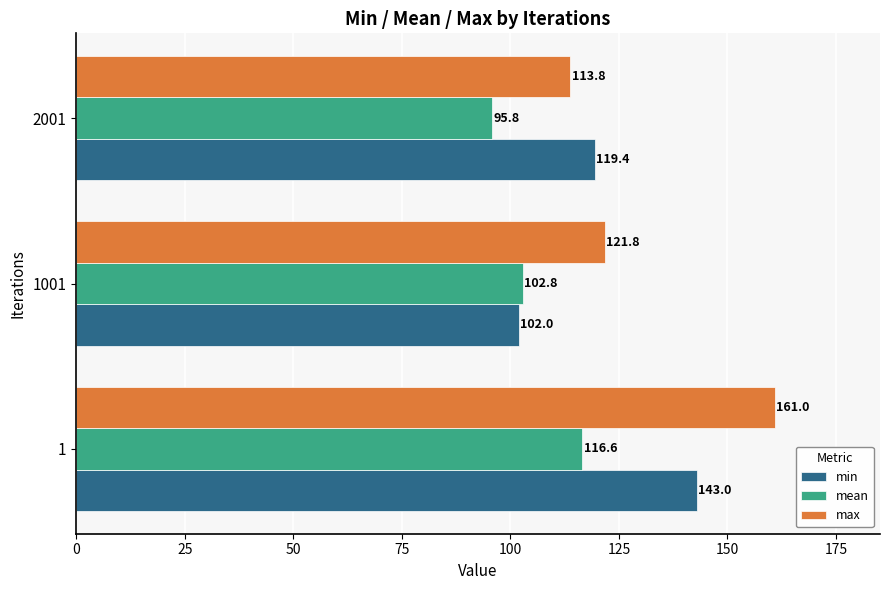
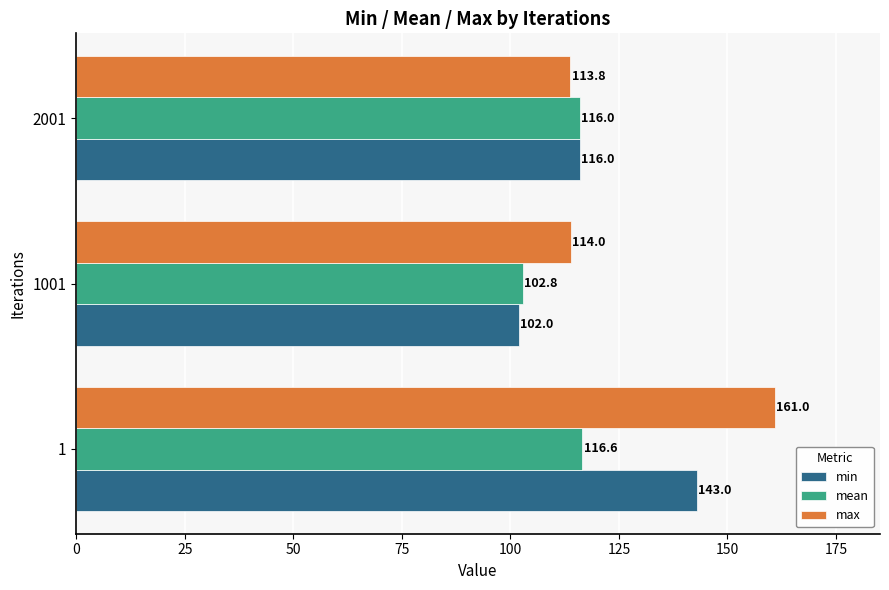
mean, 2001: 95.8 -> 116.0
min, 2001: 119.4 -> 116.0
max, 1001: 121.8 -> 114.0
